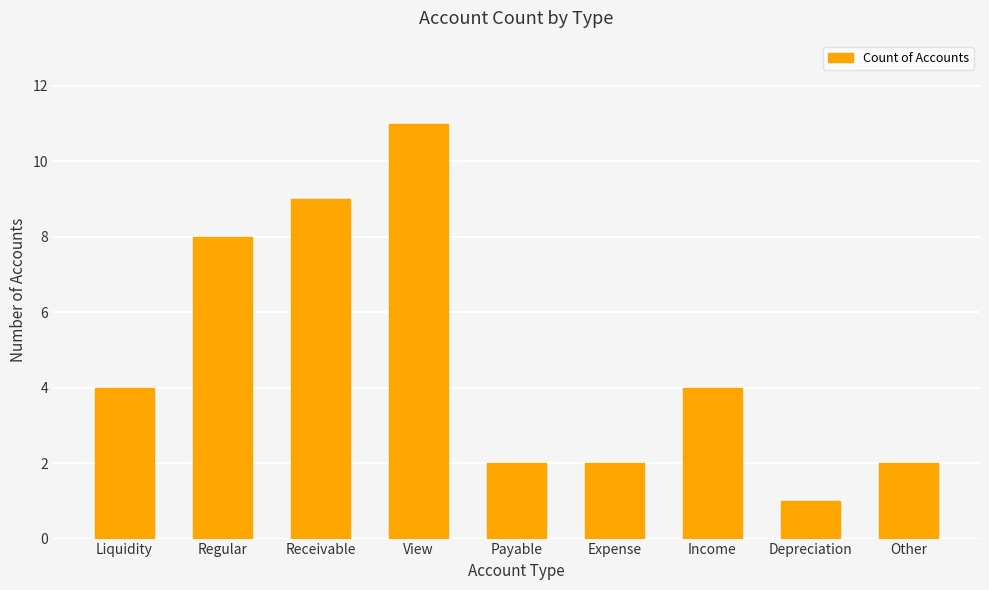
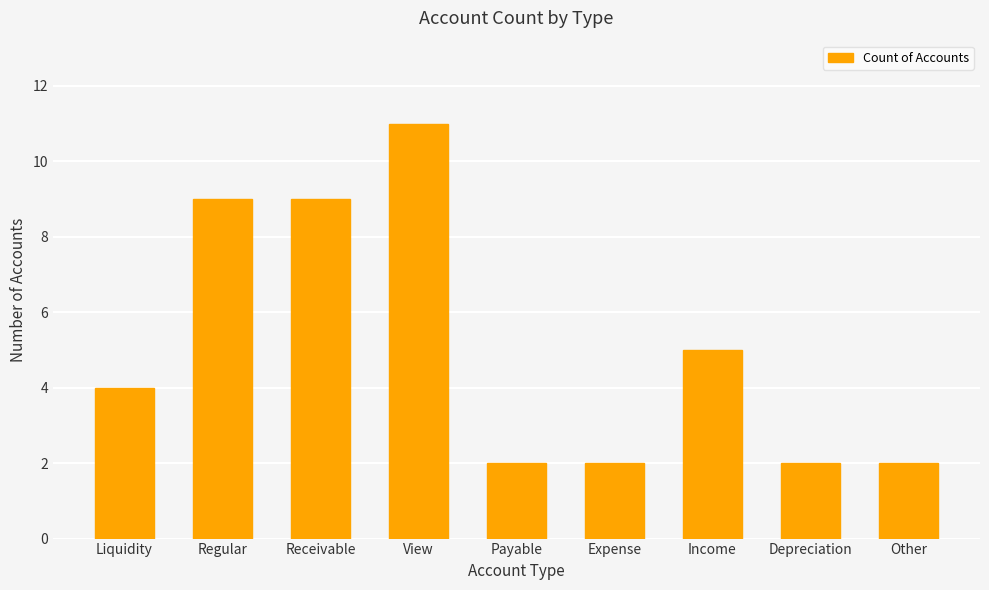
Regular: 8 -> 9
Income: 4 -> 5
Depreciation: 1 -> 2
